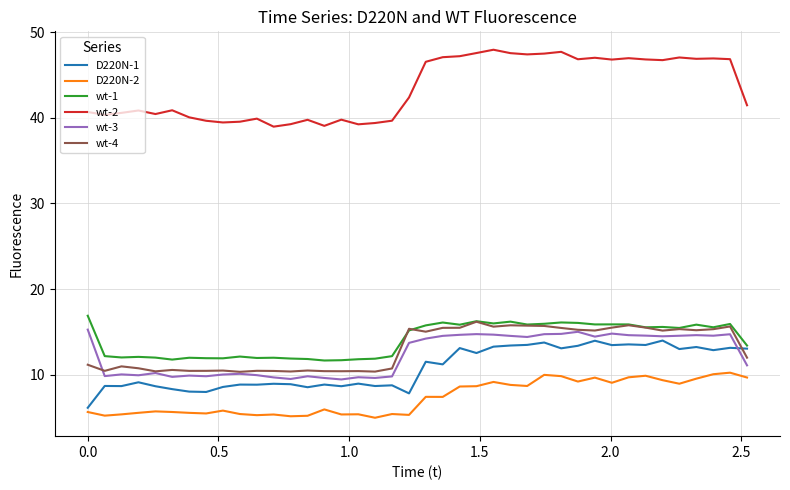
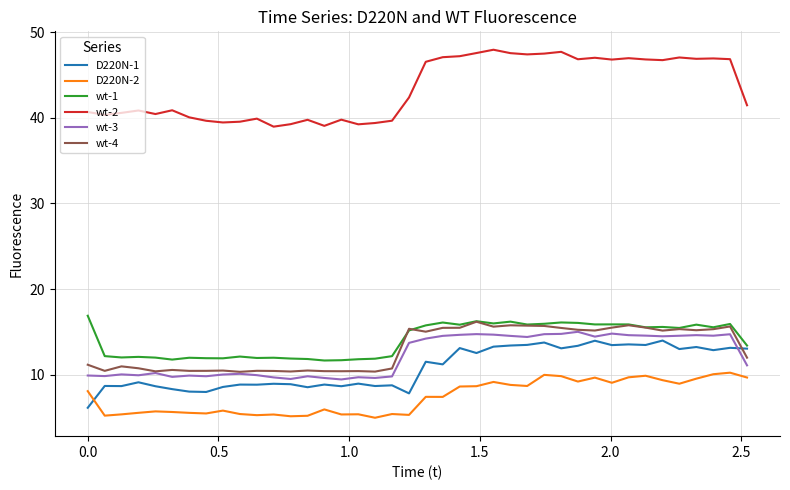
D220N-2, 0.0: 6 -> 8
wt-3, 0.0: 15 -> 10
